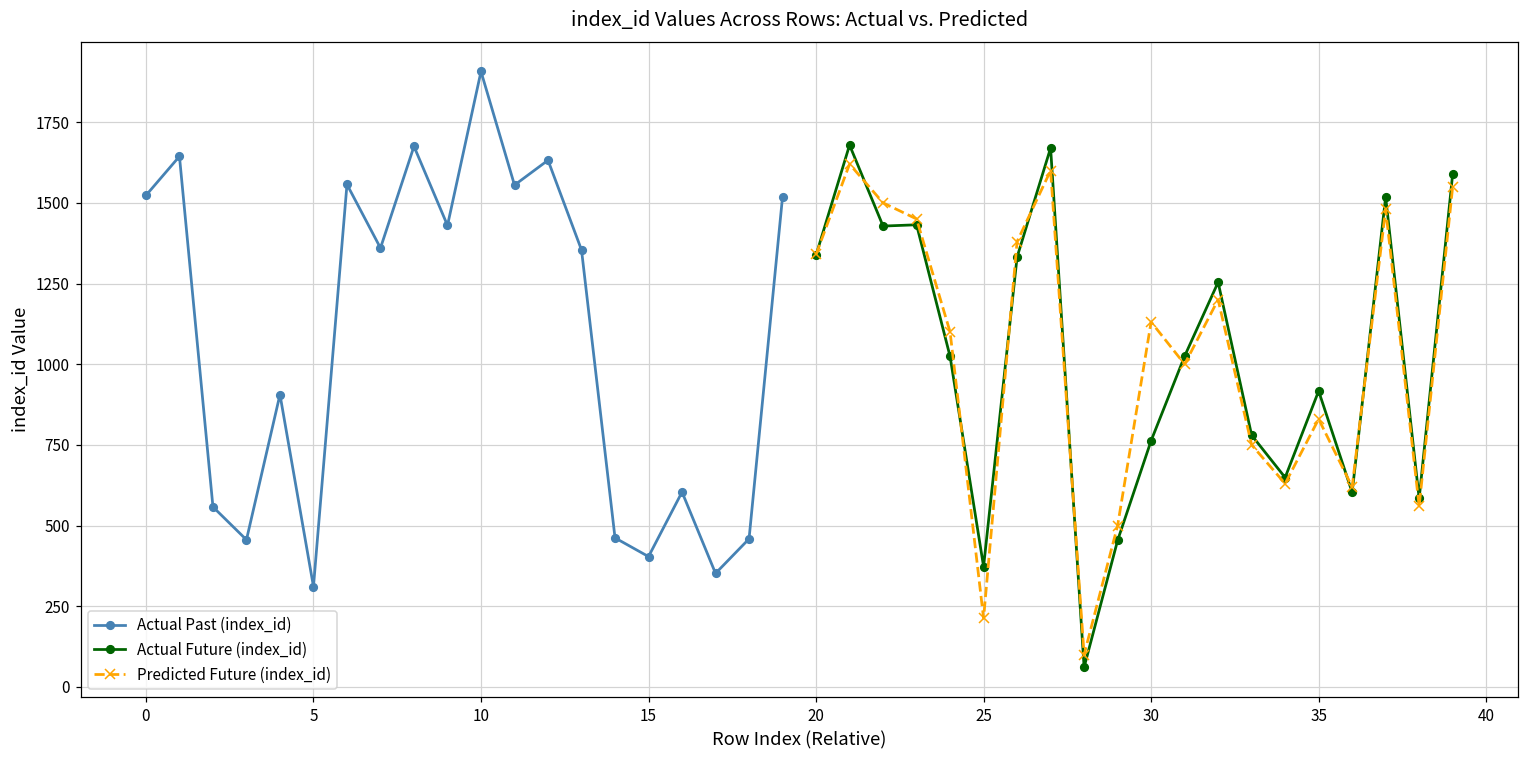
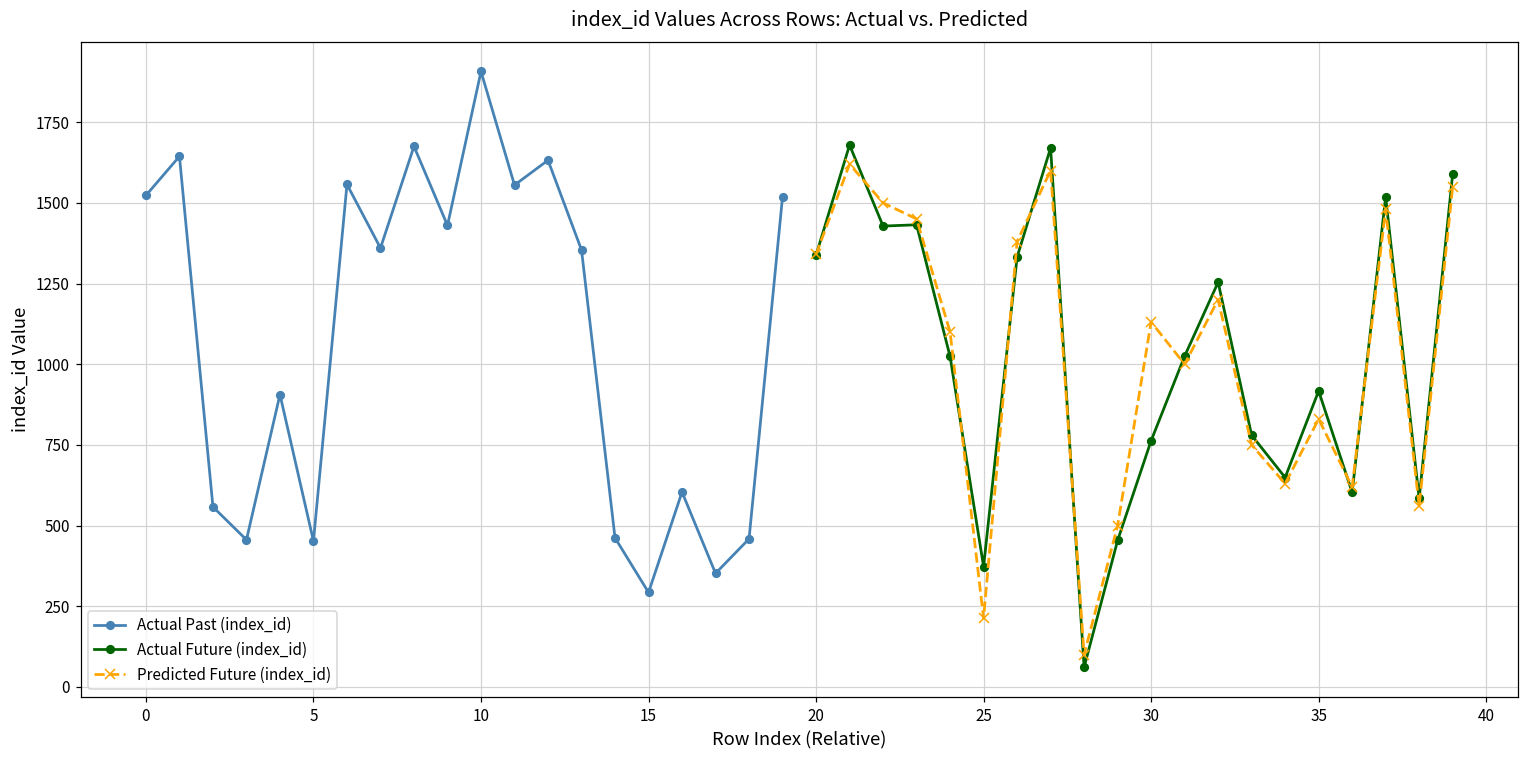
Actual Past (index_id), 5: 310 -> 450
Actual Past (index_id), 15: 400 -> 290
